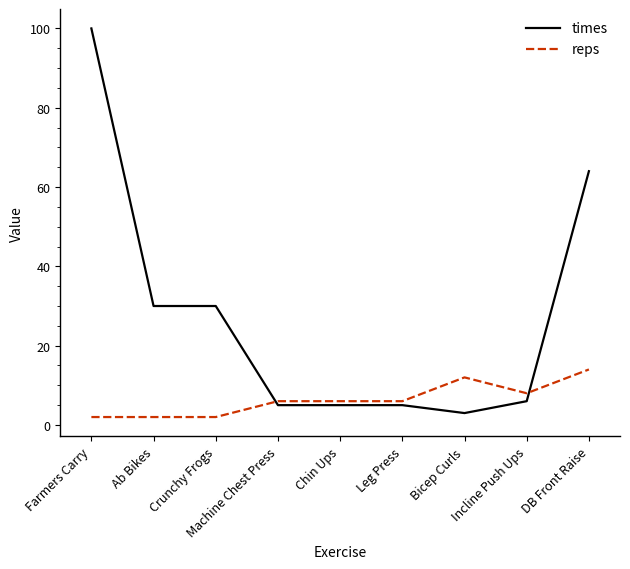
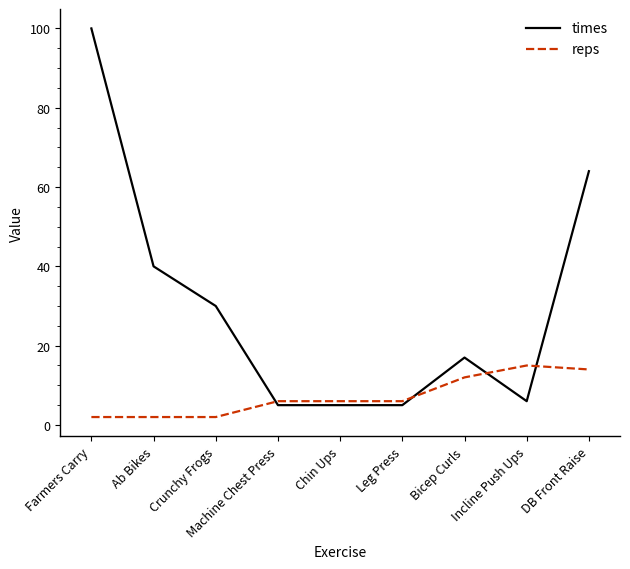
times, Ab Bikes: 30 -> 40
times, Bicep Curls: 3 -> 17
reps, Incline Push Ups: 8 -> 15
